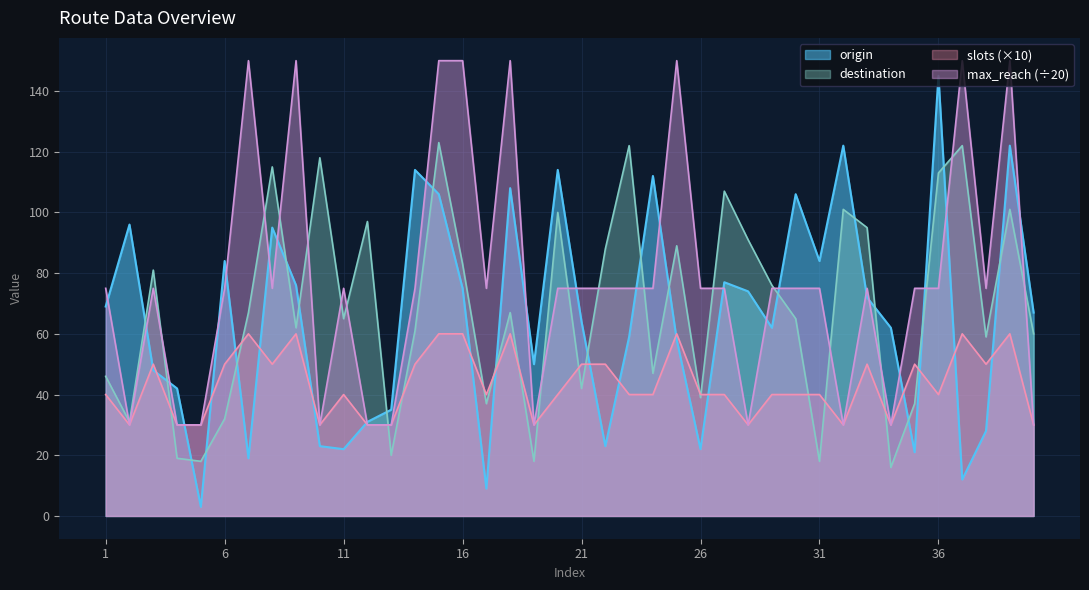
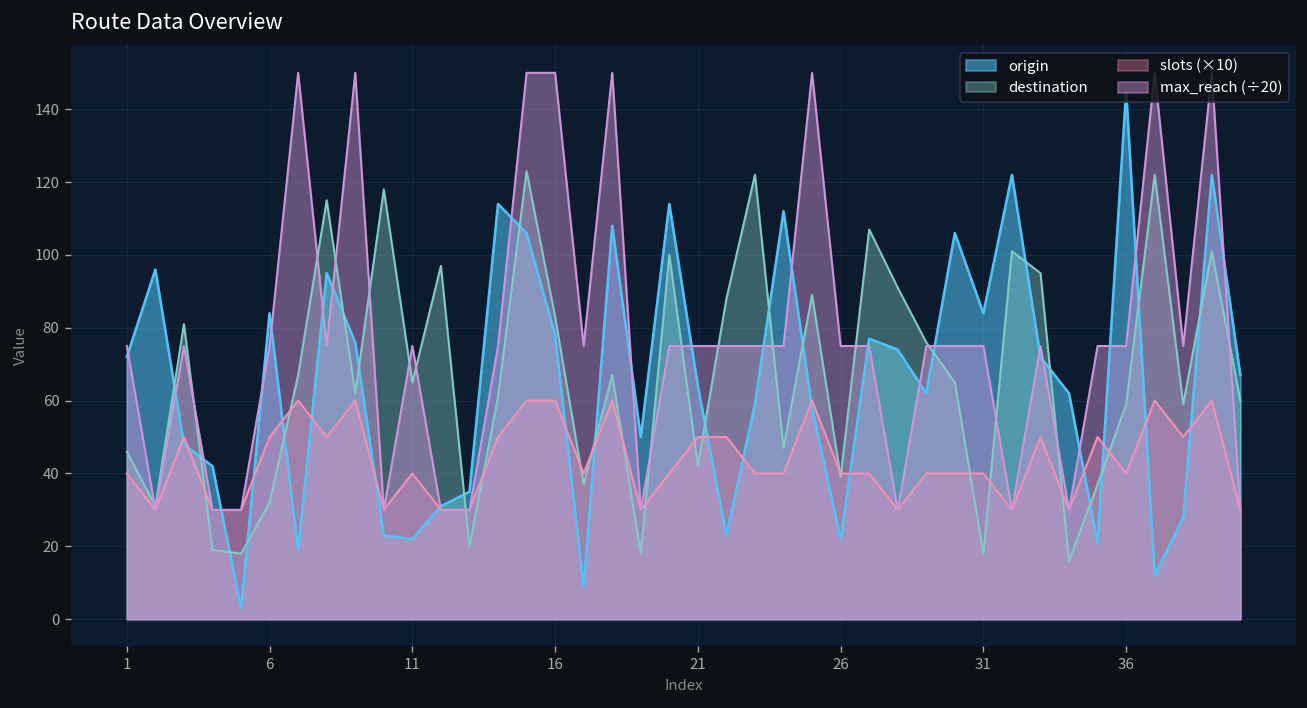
origin, 1: 69 -> 72
origin, 16: 75 -> 78
destination, 36: 113 -> 59
